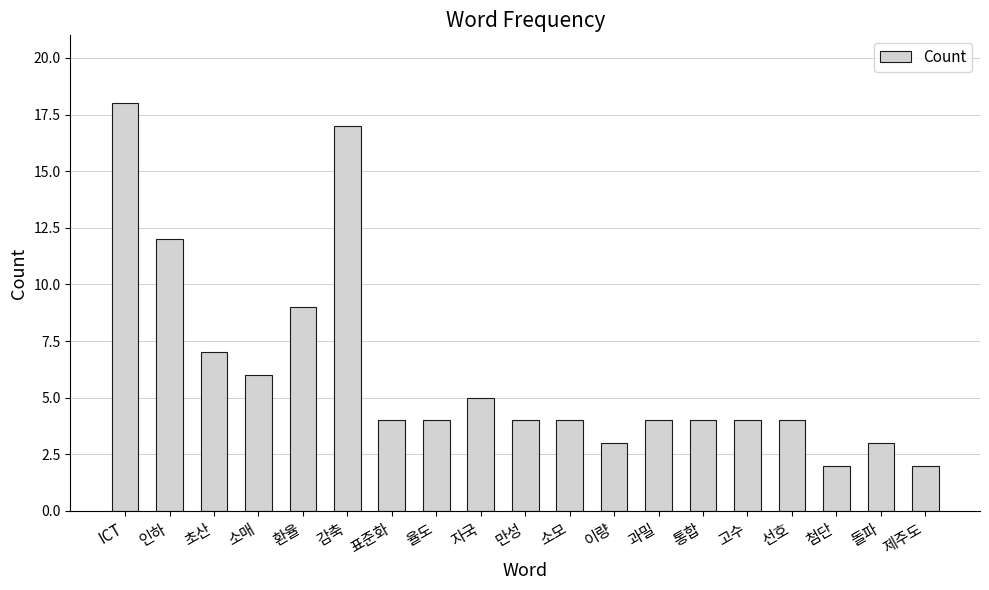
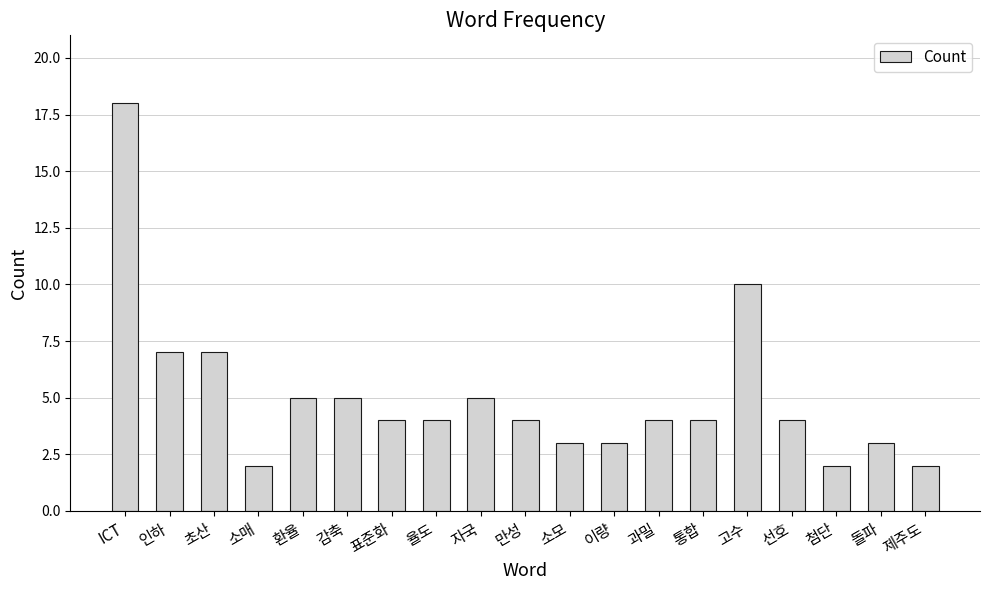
인하: 12 -> 7
소매: 6 -> 2
환율: 9 -> 5
감축: 17 -> 5
소모: 4 -> 3
고수: 4 -> 10
